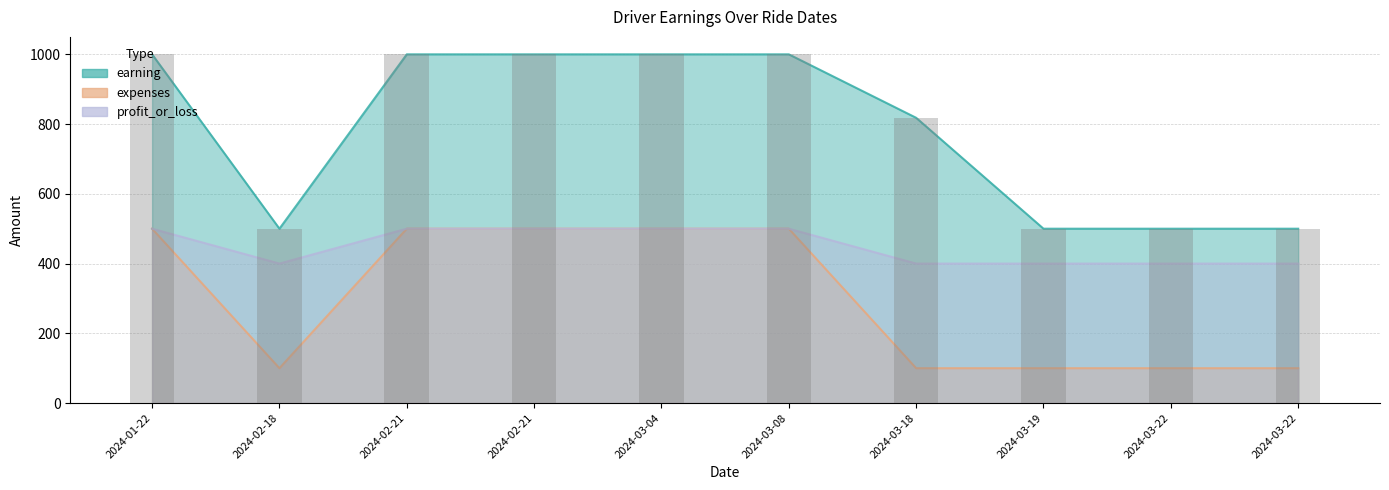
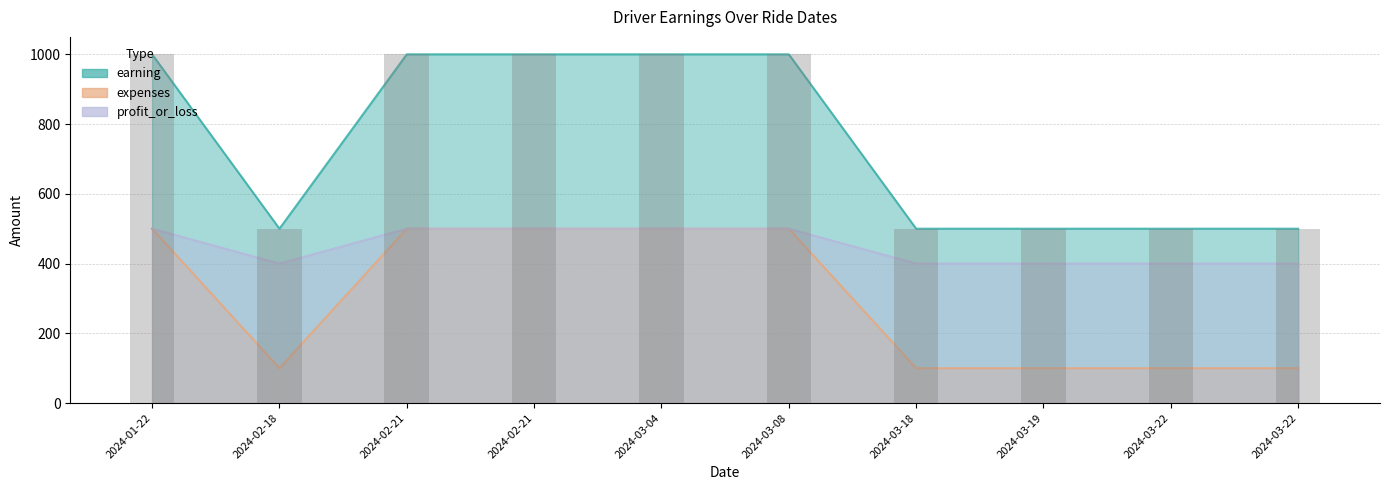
earning, 2024-03-18: 820 -> 500
